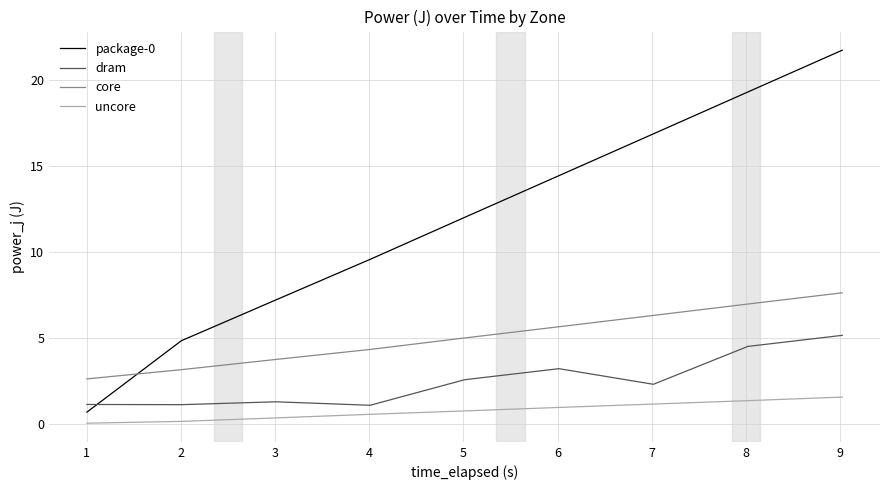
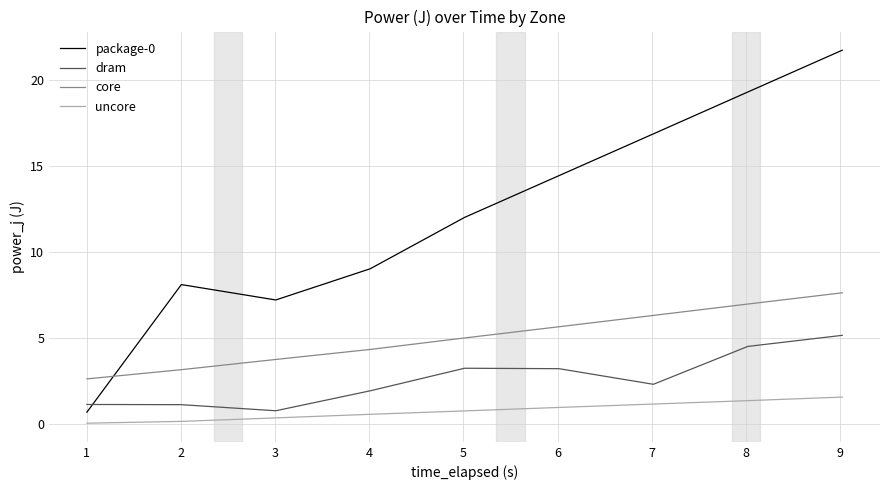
package-0, 2: 4.8 -> 8.1
dram, 3: 1.3 -> 0.8
package-0, 4: 9.6 -> 9.0
dram, 4: 1.1 -> 1.9
dram, 5: 2.6 -> 3.2
